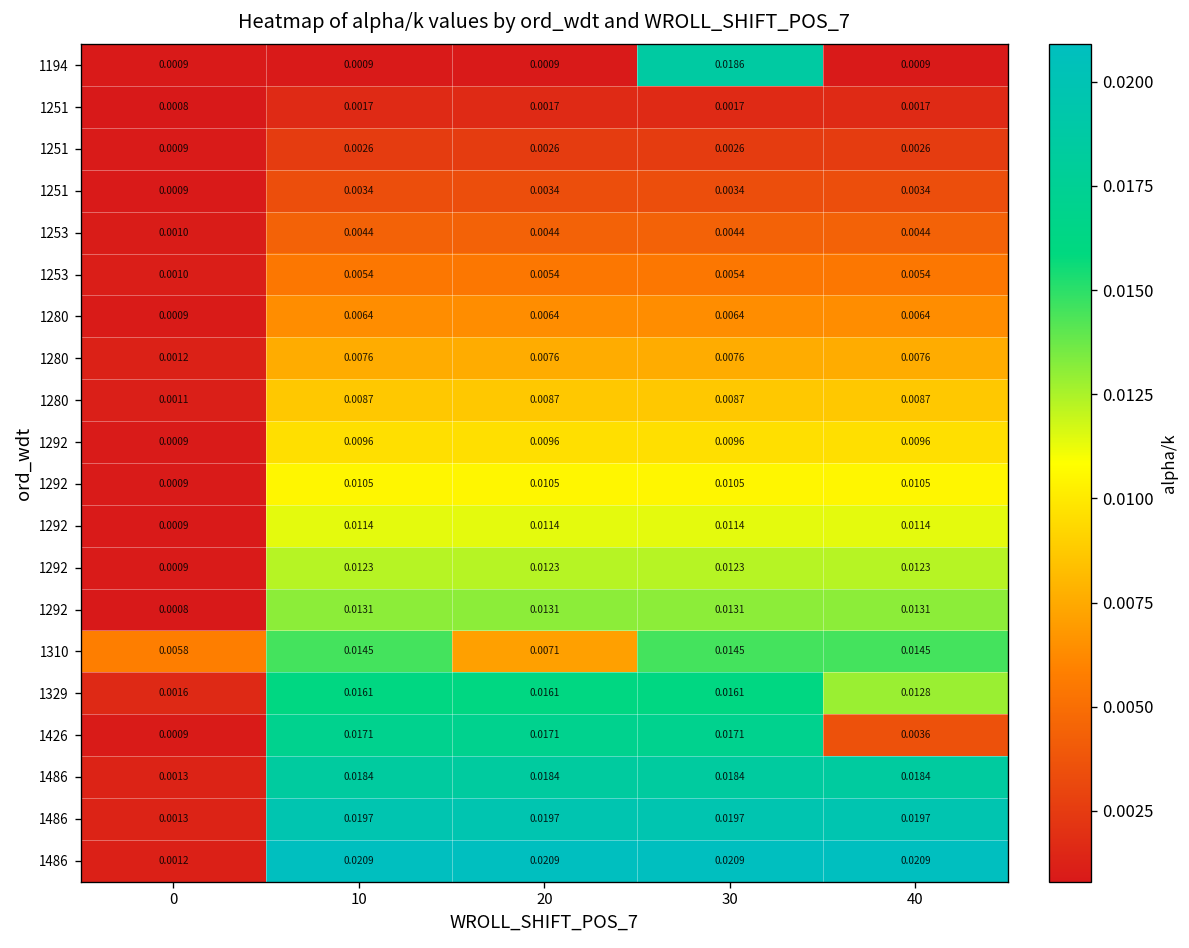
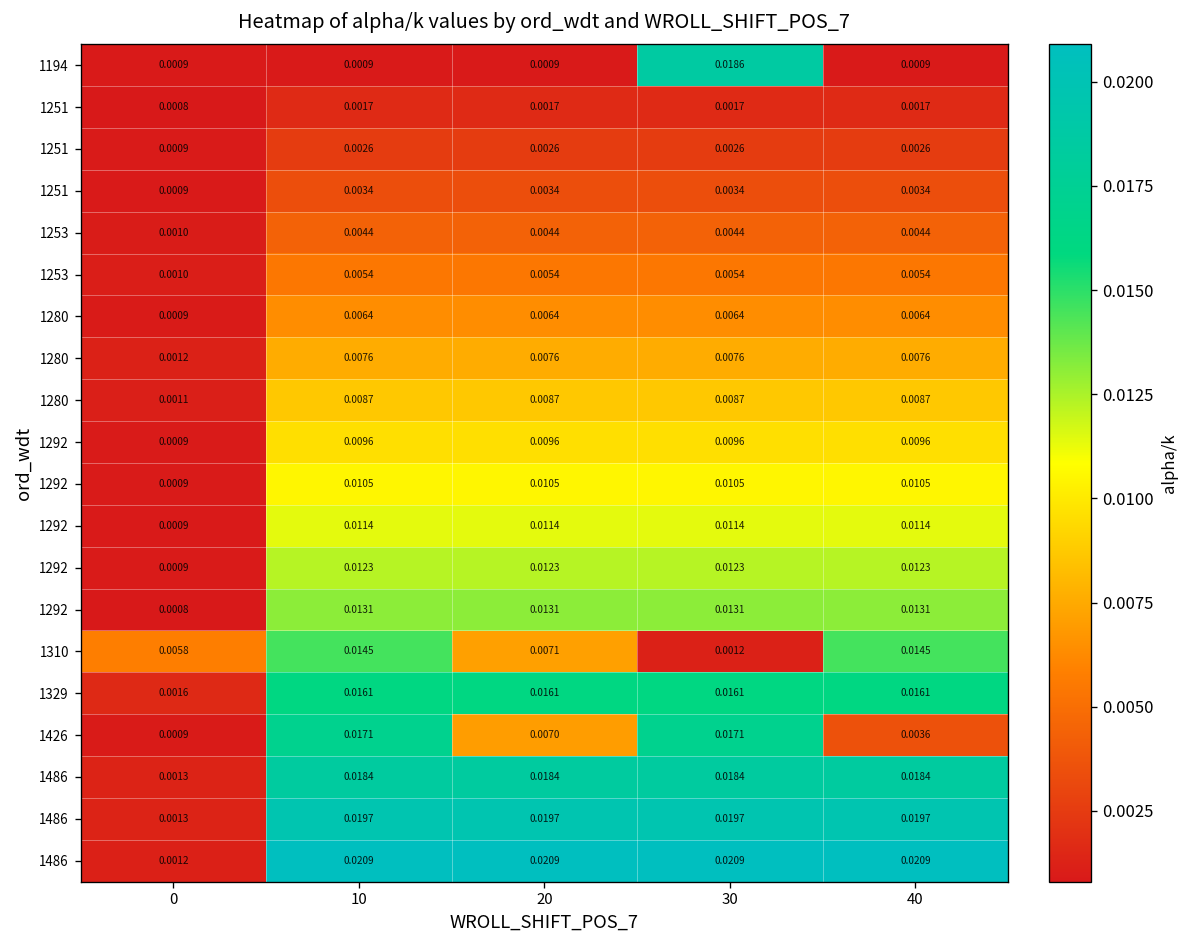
1310, 30: 0.0145 -> 0.0012
1329, 40: 0.0128 -> 0.0161
1426, 20: 0.0171 -> 0.0070
